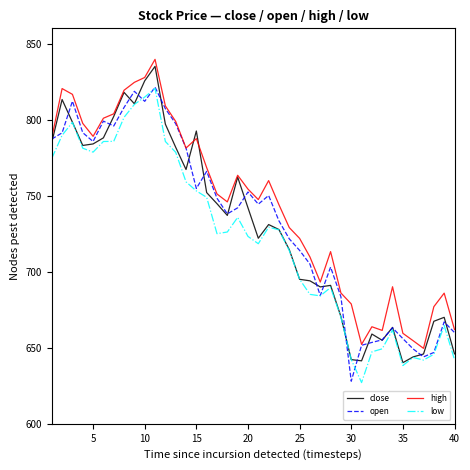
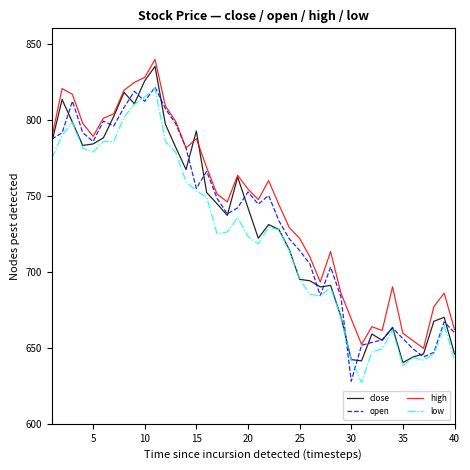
high, 30: 679 -> 669
